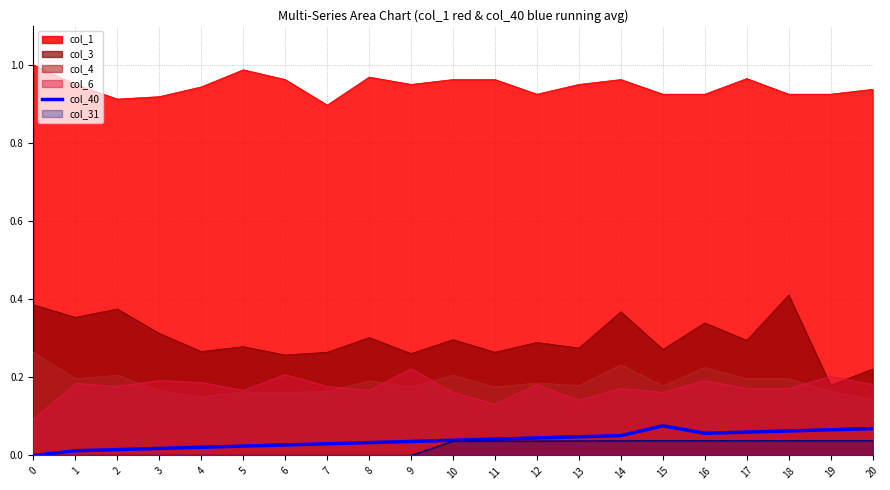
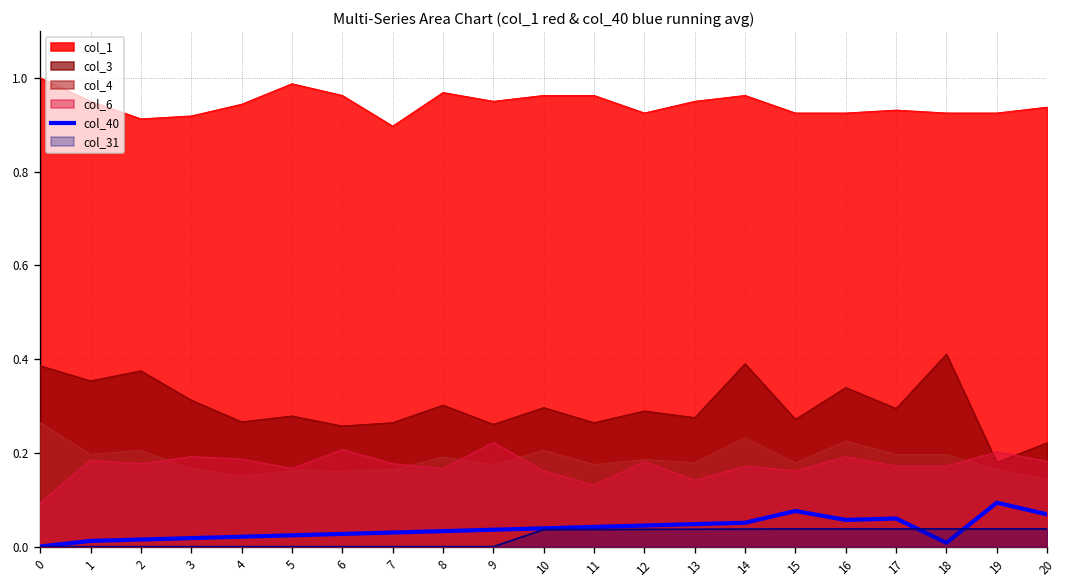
col_3, 14: 0.37 -> 0.39
col_1, 17: 0.97 -> 0.93
col_40, 18: 0.06 -> 0.01
col_40, 19: 0.07 -> 0.09
